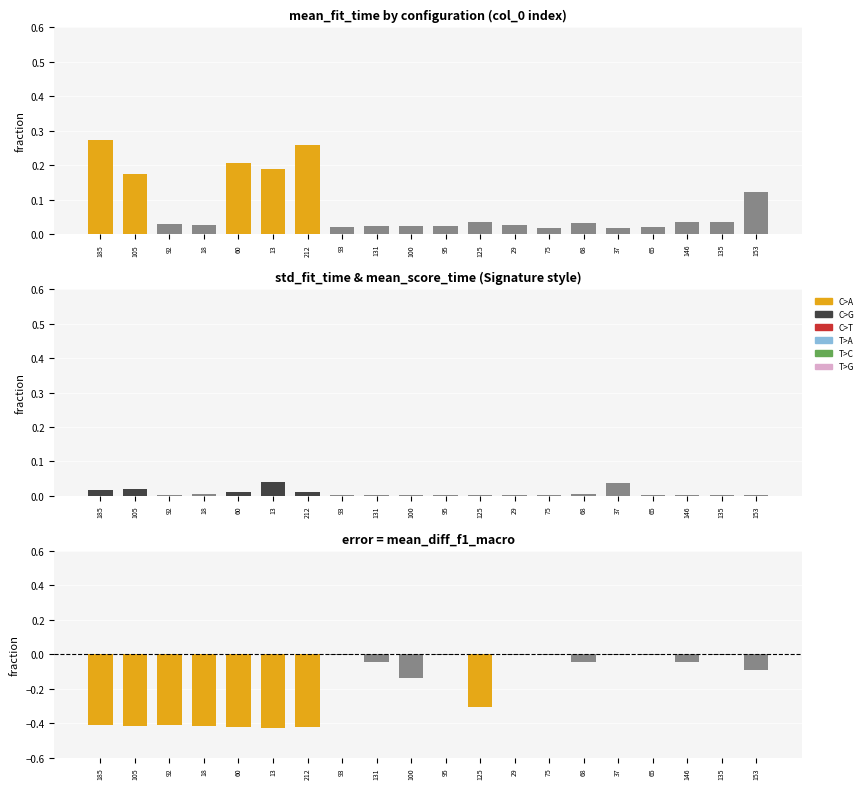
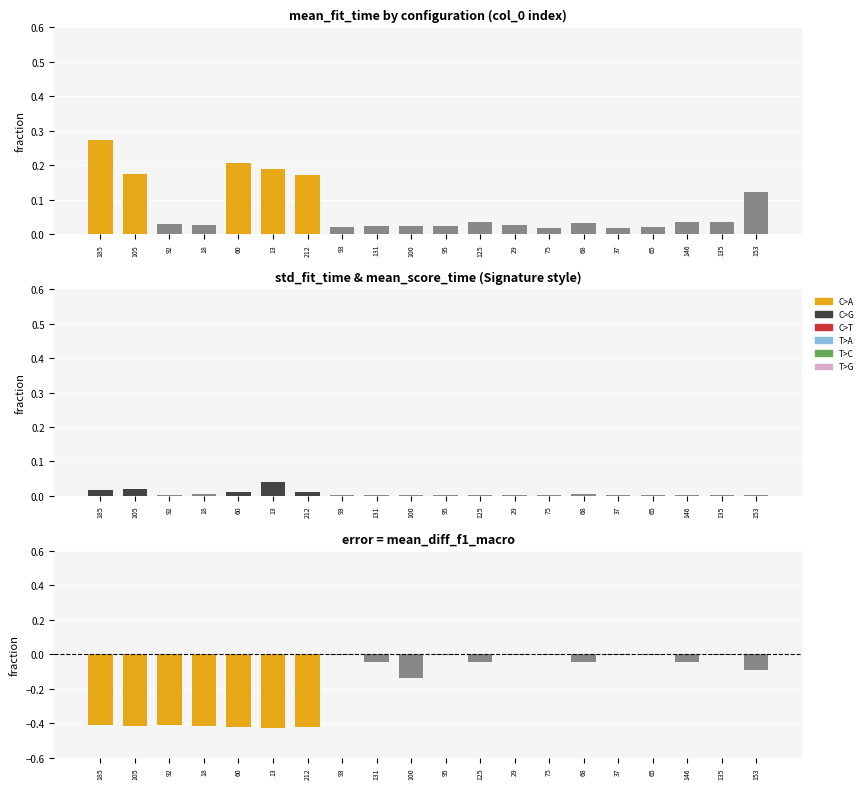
mean_fit_time by configuration (col_0 index), 212: 0.26 -> 0.17
std_fit_time & mean_score_time (Signature style), 37: 0.04 -> 0.00
error = mean_diff_f1_macro, 125: -0.31 -> -0.04
